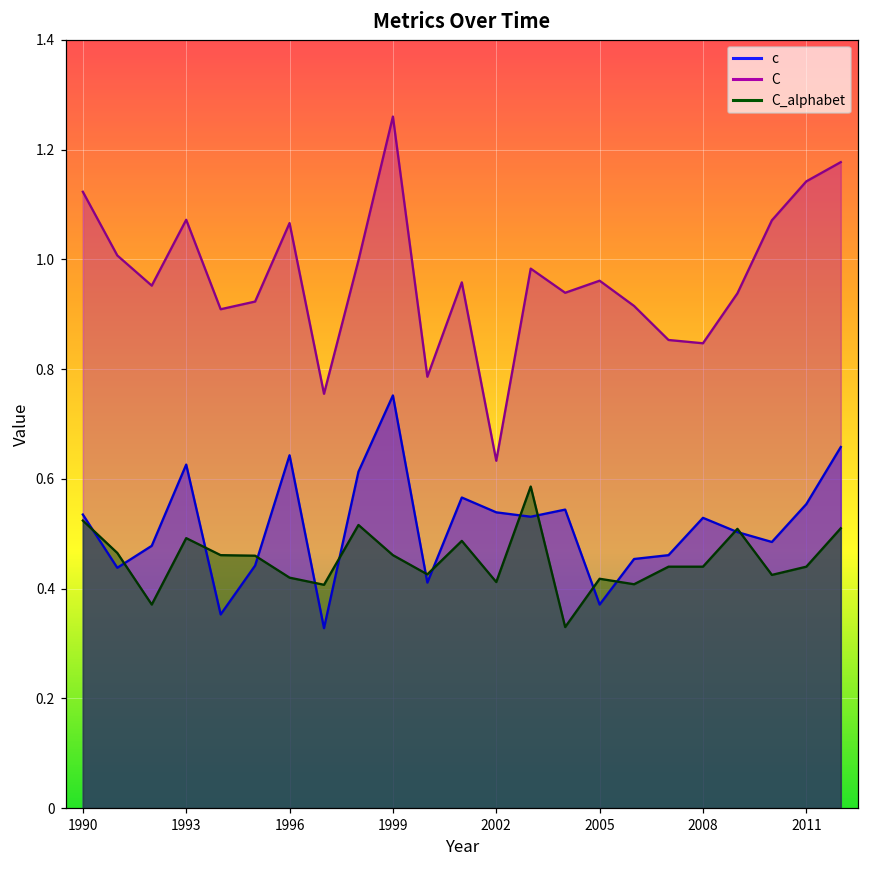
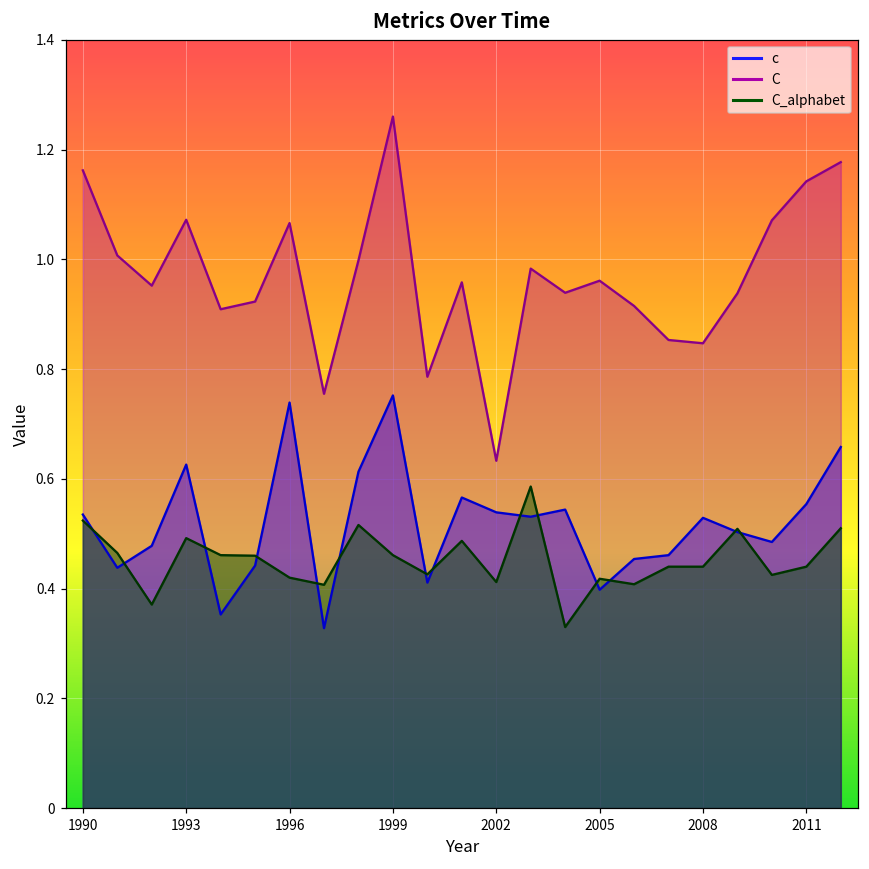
C, 1990: 1.12 -> 1.16
c, 1996: 0.64 -> 0.74
c, 2005: 0.37 -> 0.40
